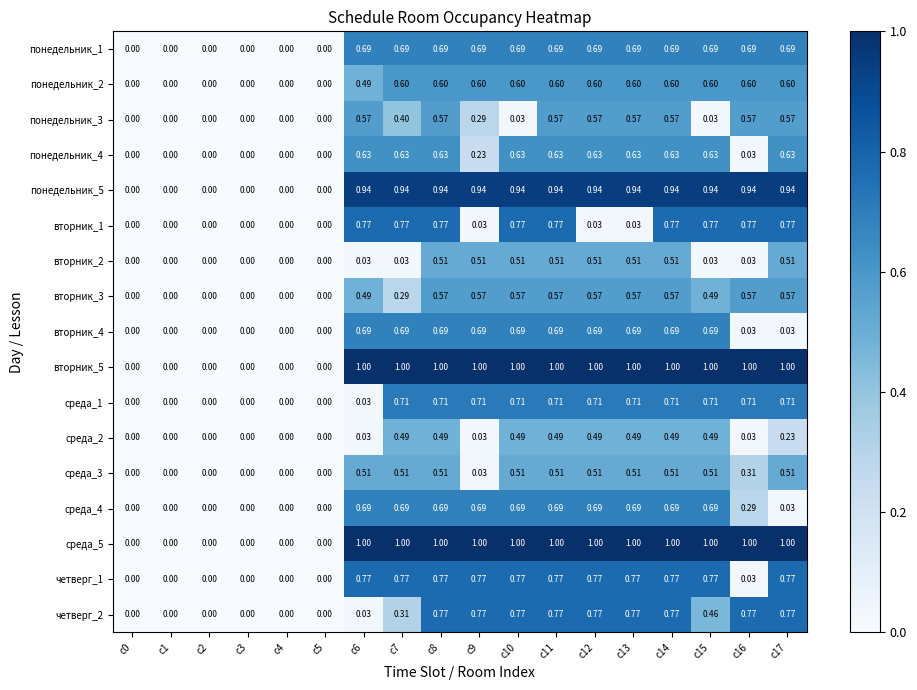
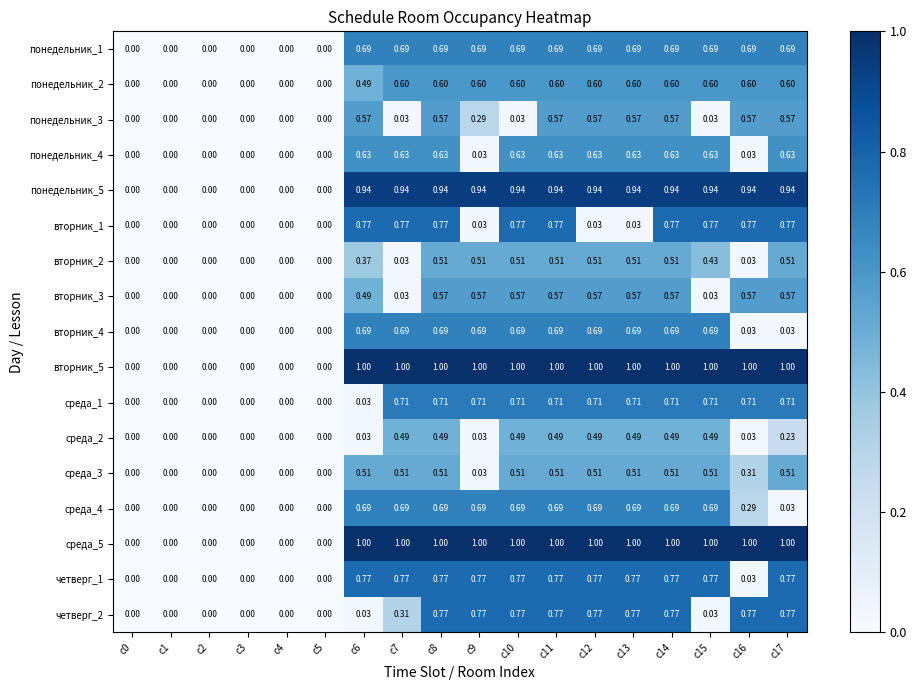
понедельник_3, c7: 0.40 -> 0.03
понедельник_4, c9: 0.23 -> 0.03
вторник_2, c6: 0.03 -> 0.37
вторник_2, c15: 0.03 -> 0.43
вторник_3, c7: 0.29 -> 0.03
вторник_3, c15: 0.49 -> 0.03
четверг_2, c15: 0.46 -> 0.03
